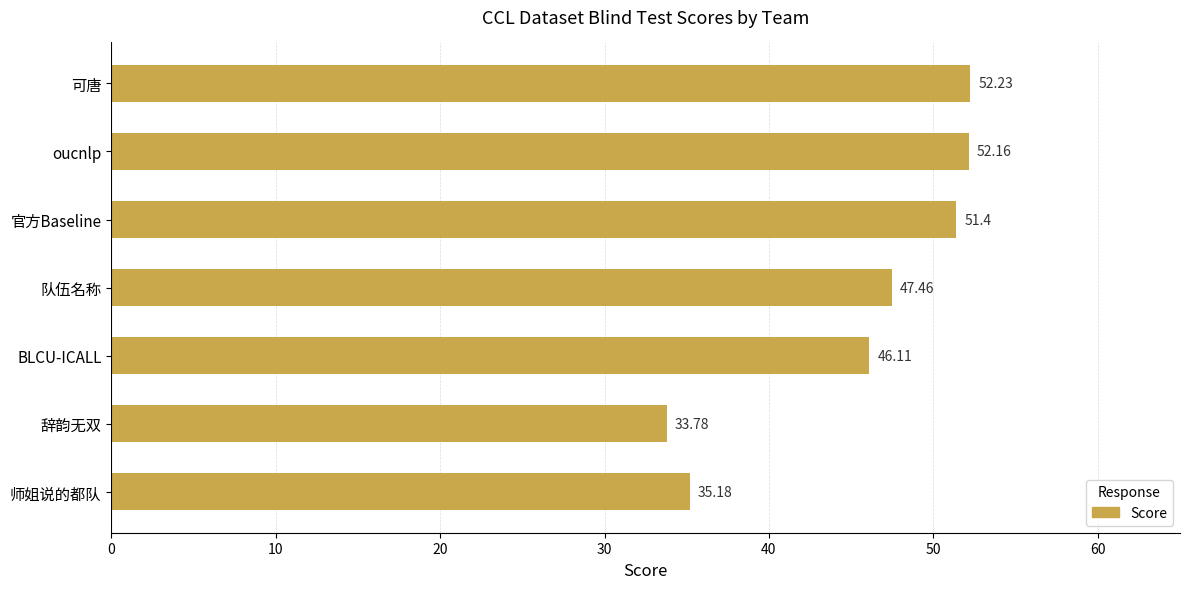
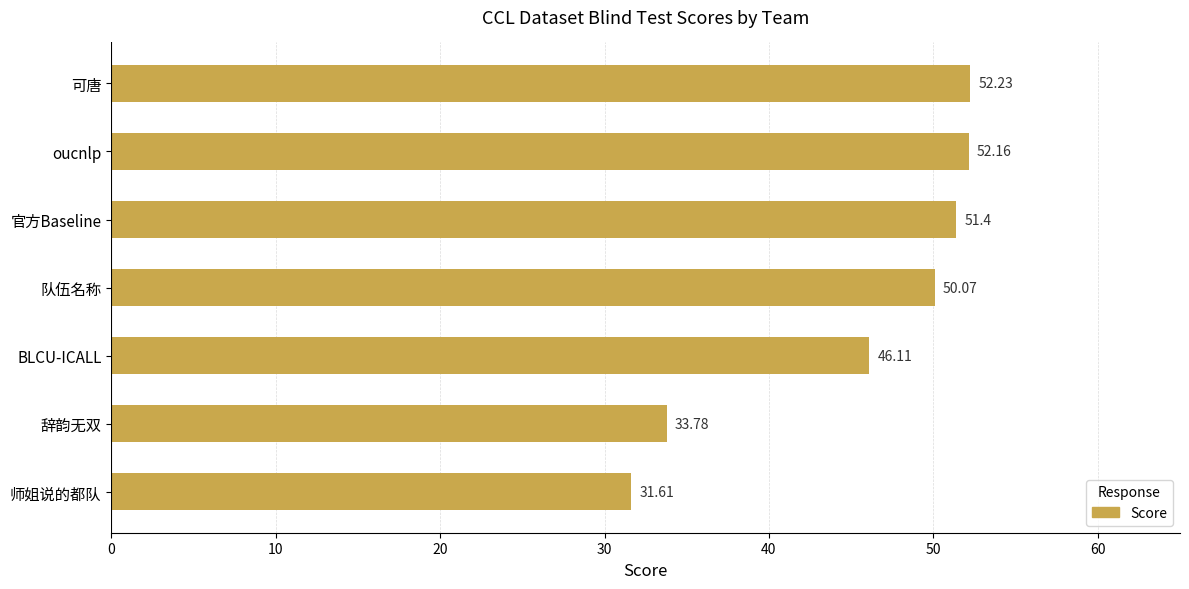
队伍名称: 47.46 -> 50.07
师姐说的都队: 35.18 -> 31.61
